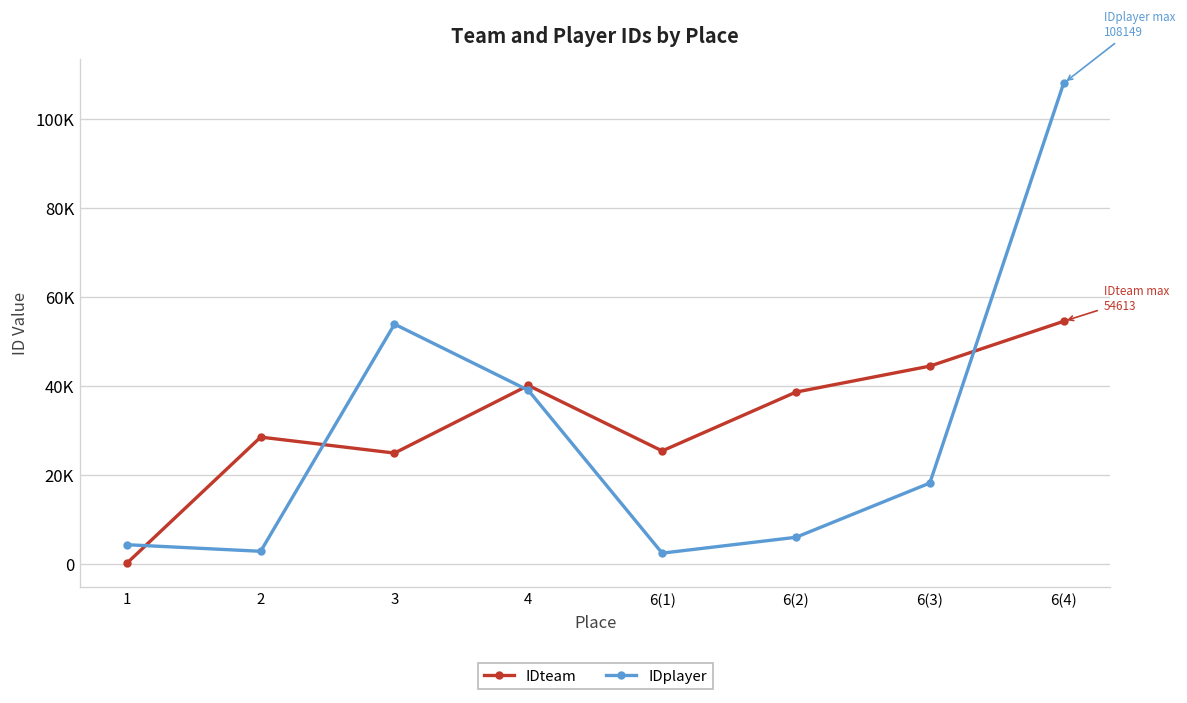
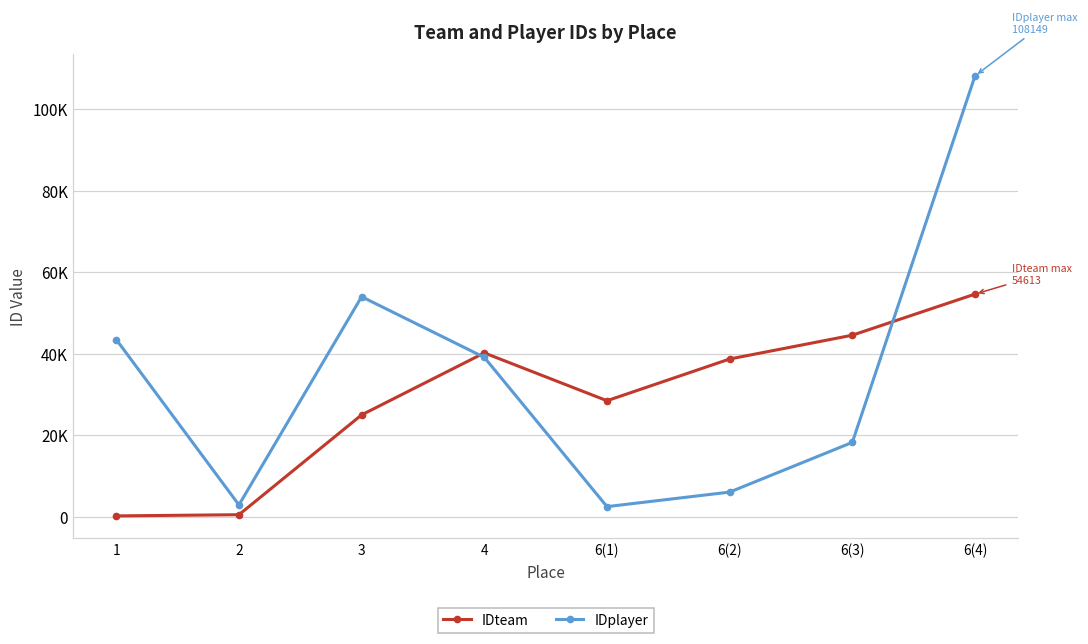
IDplayer, 1: 4000 -> 43000
IDteam, 2: 29000 -> 0
IDteam, 6(1): 25000 -> 28000
